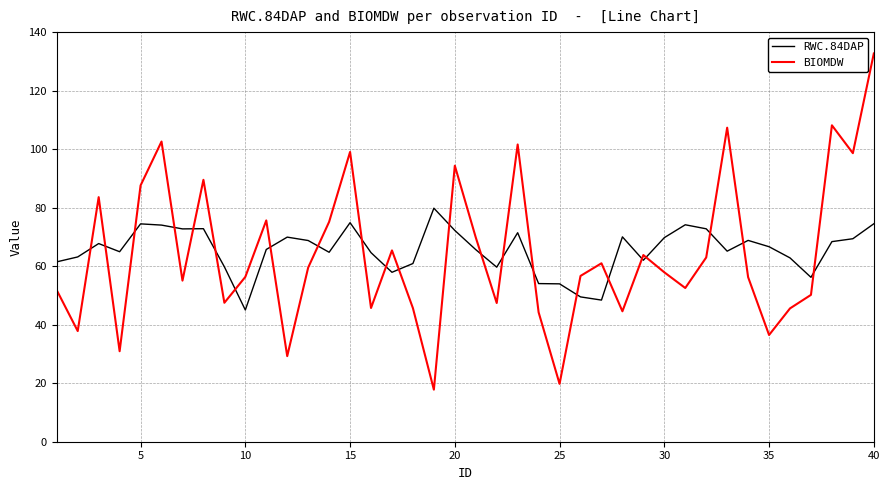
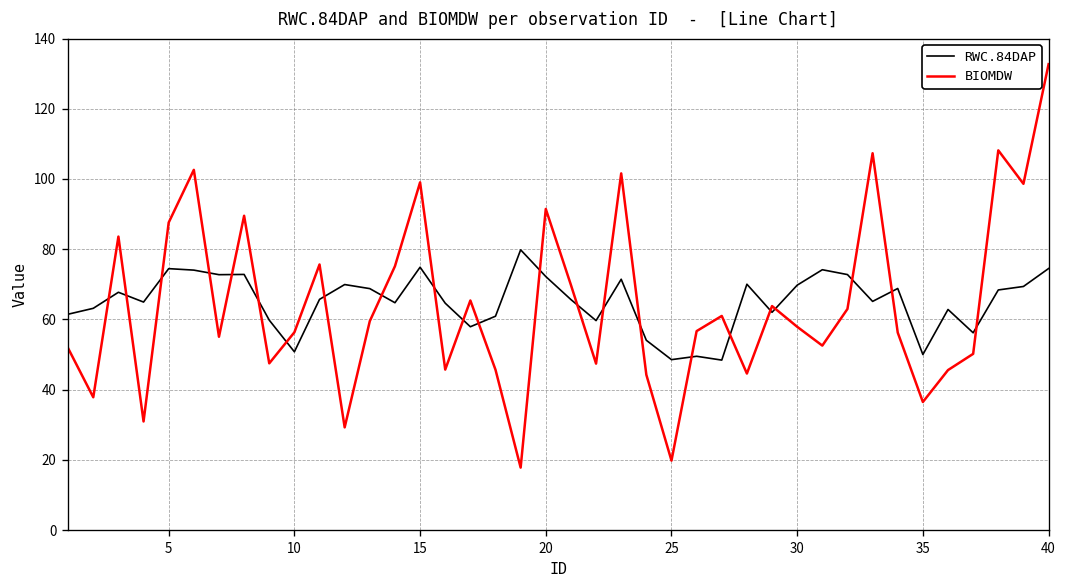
RWC.84DAP, 10: 45 -> 51
BIOMDW, 20: 94 -> 91
RWC.84DAP, 25: 54 -> 49
RWC.84DAP, 35: 67 -> 50
